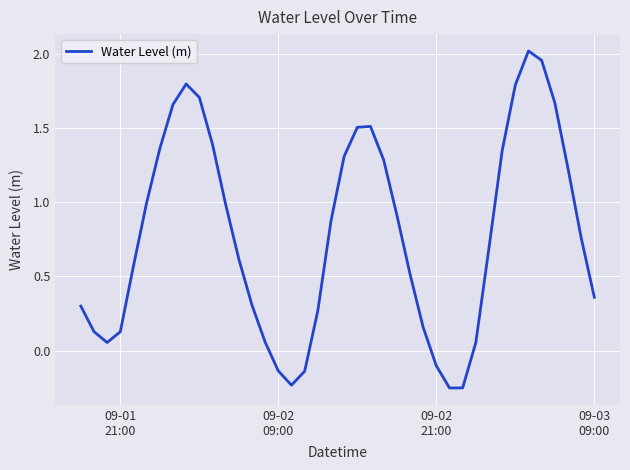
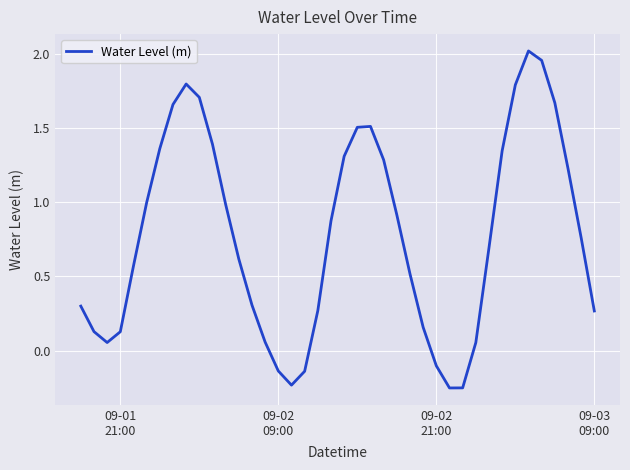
09-03 09:00: 0.36 -> 0.27
